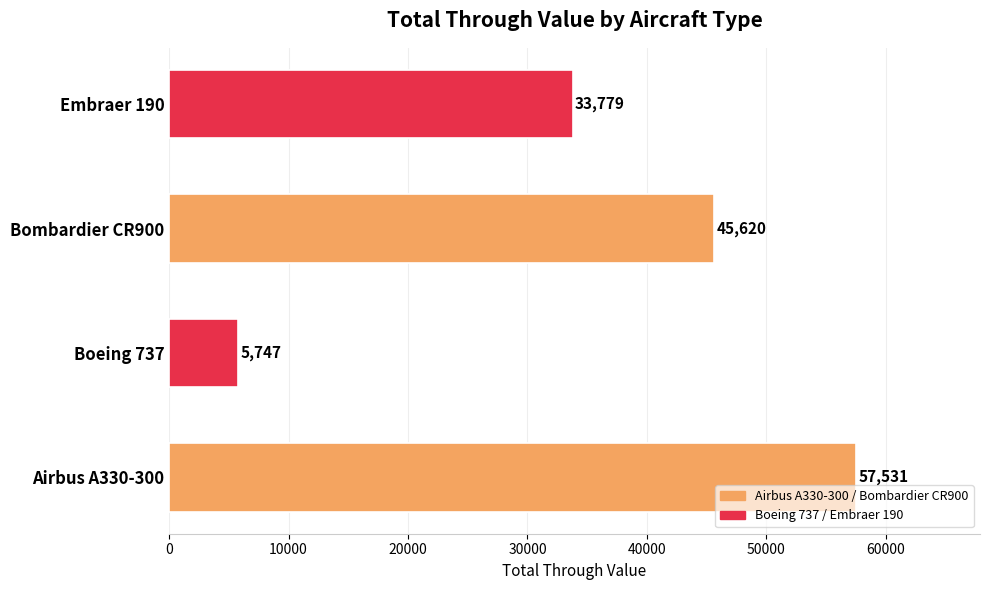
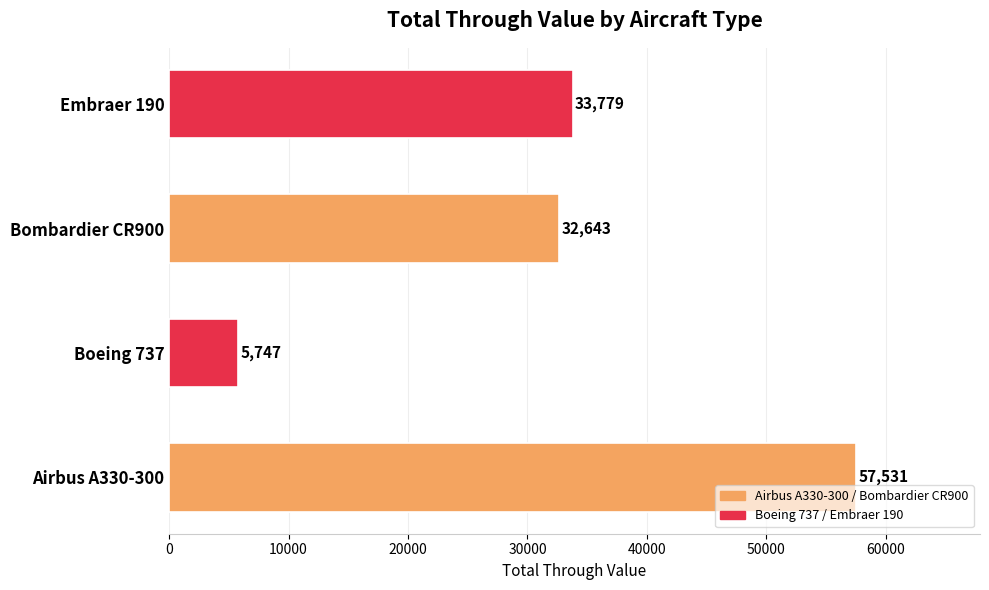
Bombardier CR900: 45,620 -> 32,643
